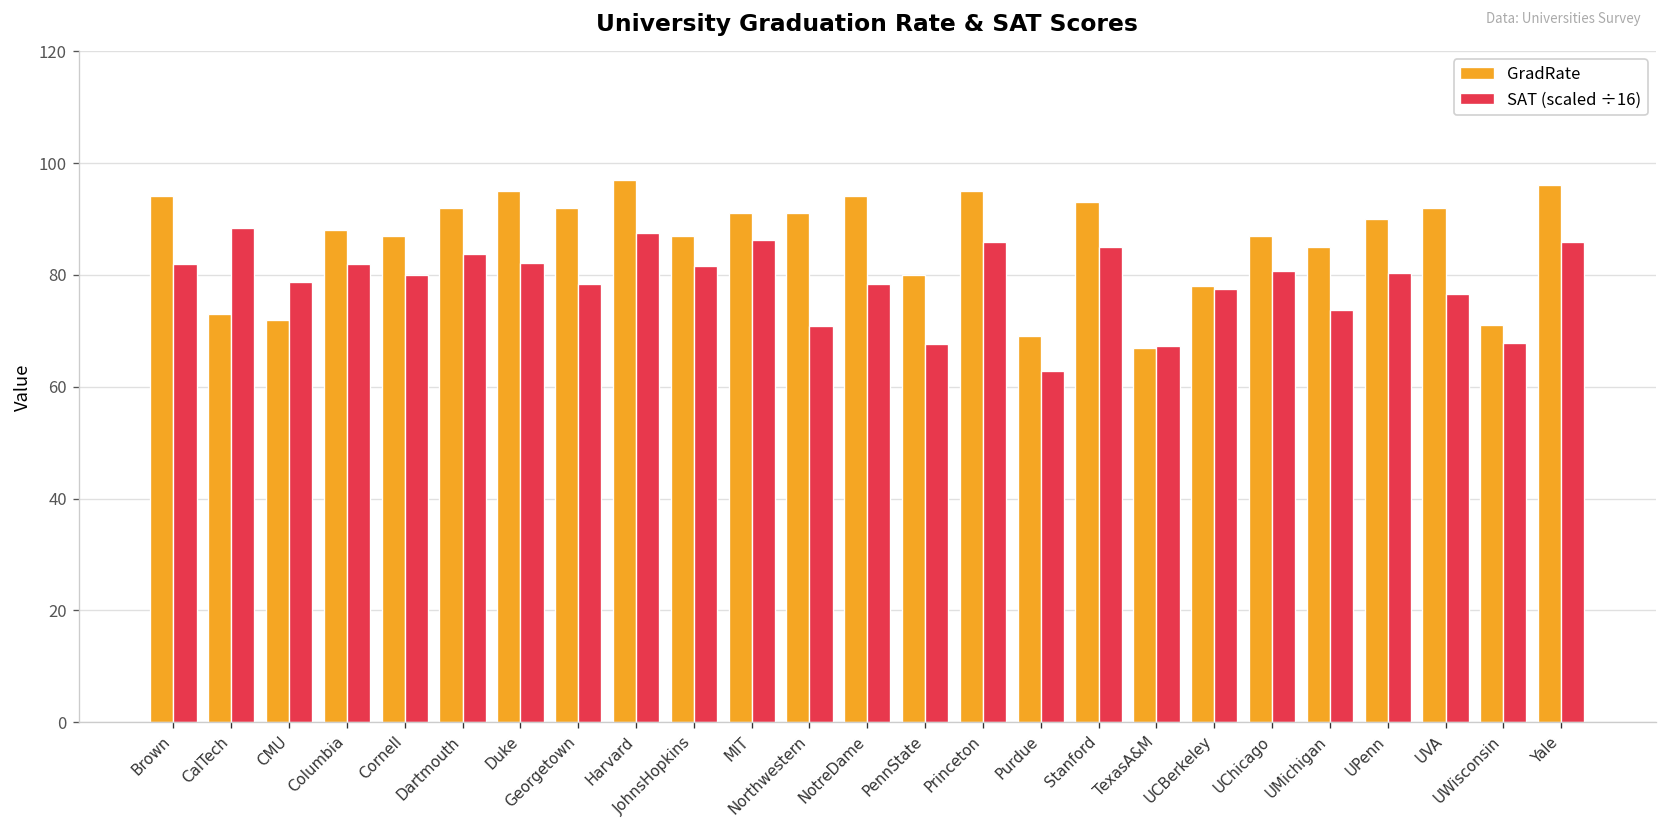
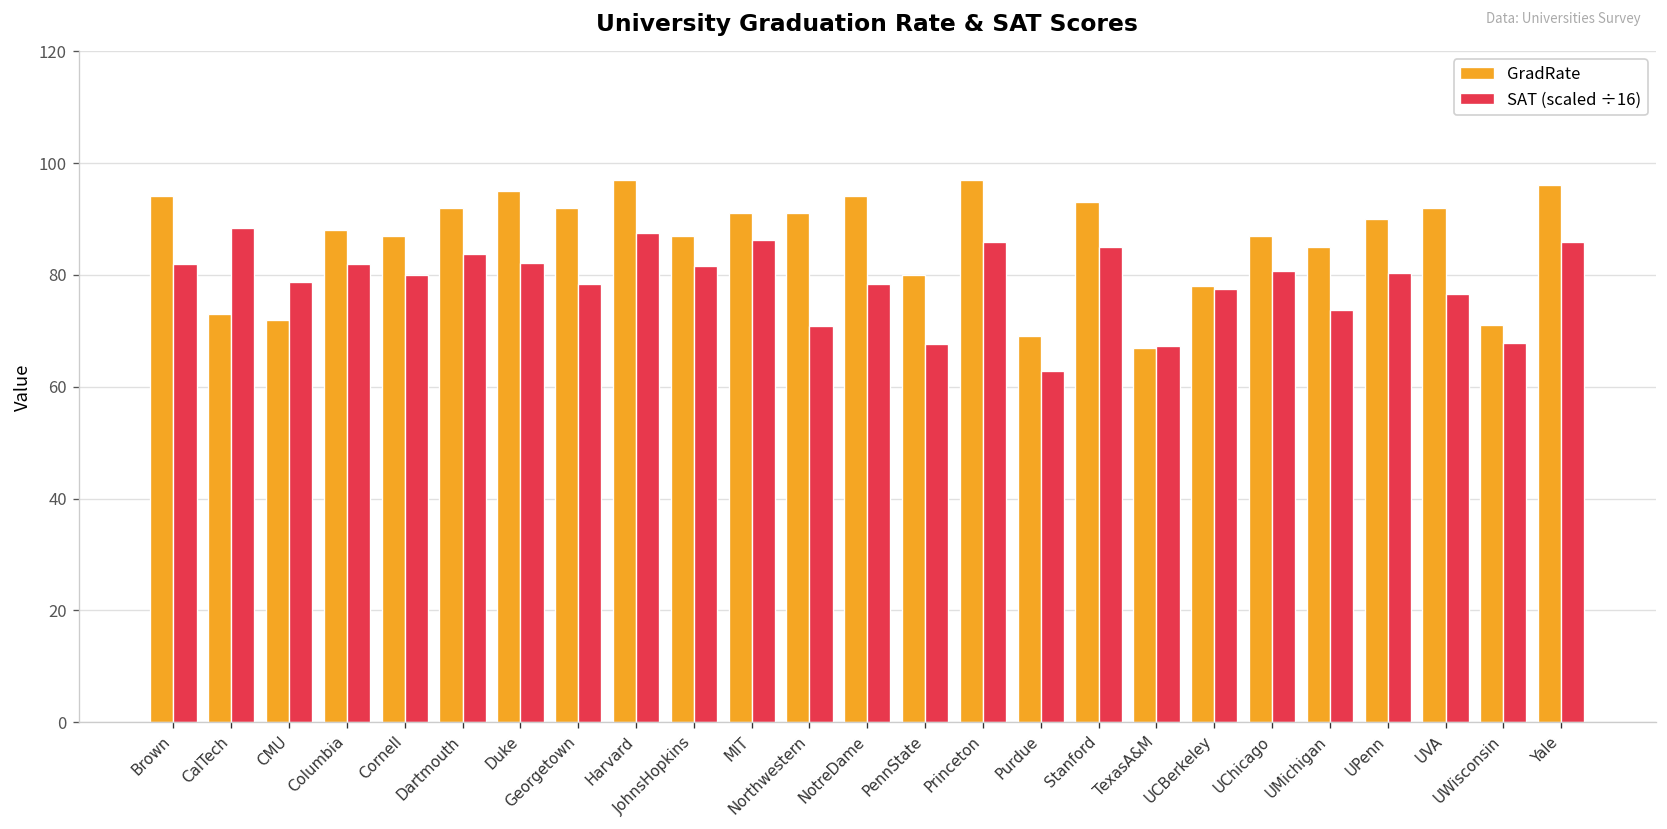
GradRate, Princeton: 95 -> 97
